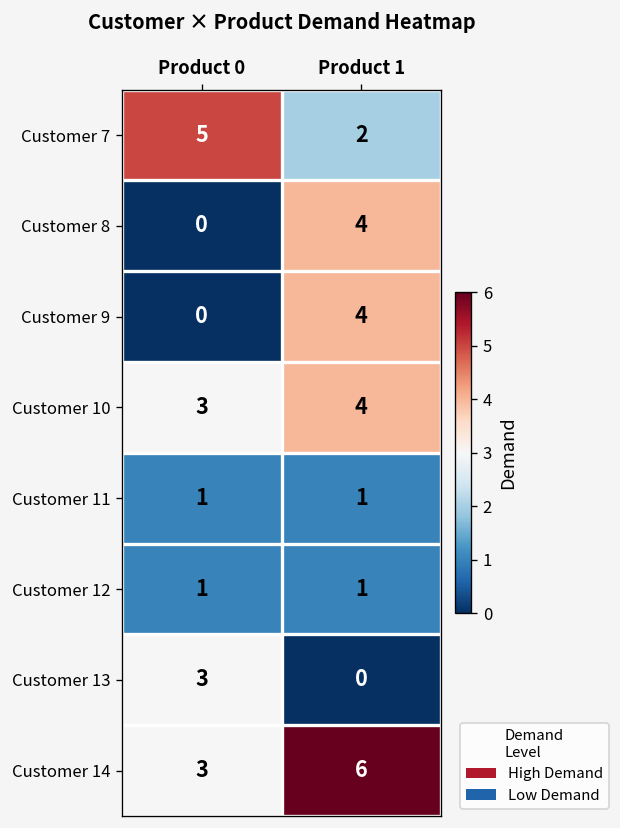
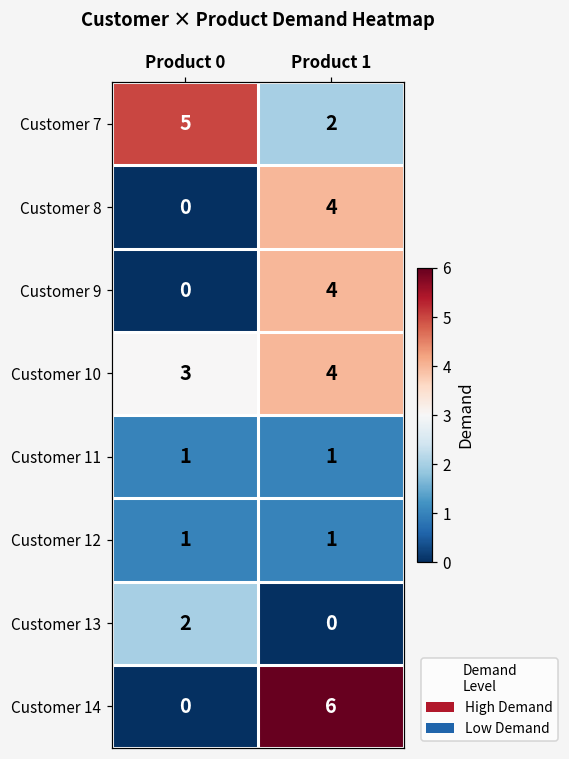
Customer 13, Product 0: 3 -> 2
Customer 14, Product 0: 3 -> 0
